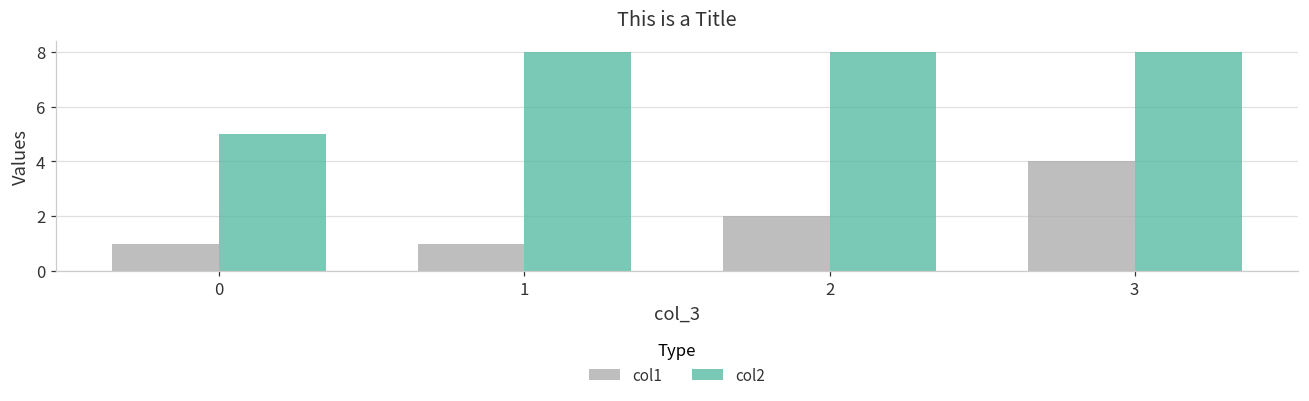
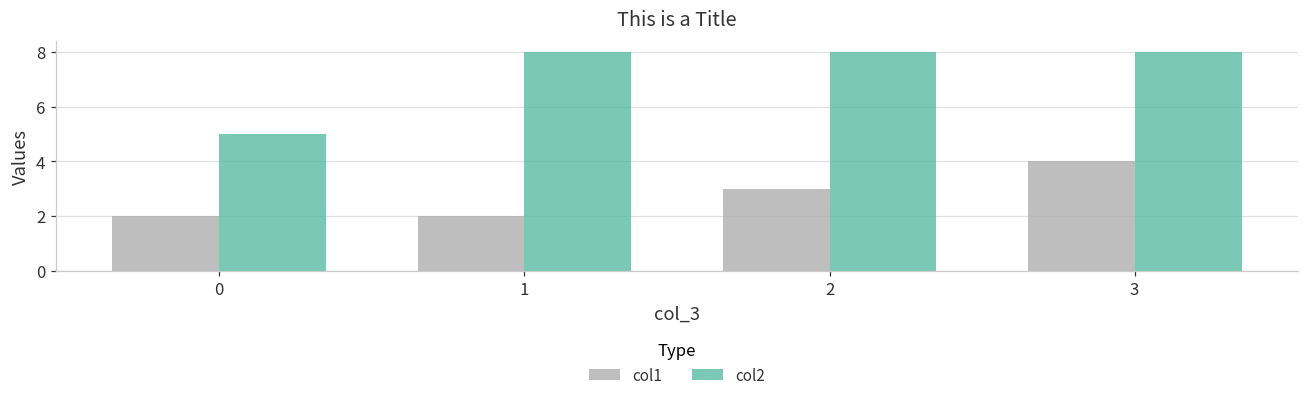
col1, 0: 1 -> 2
col1, 1: 1 -> 2
col1, 2: 2 -> 3
